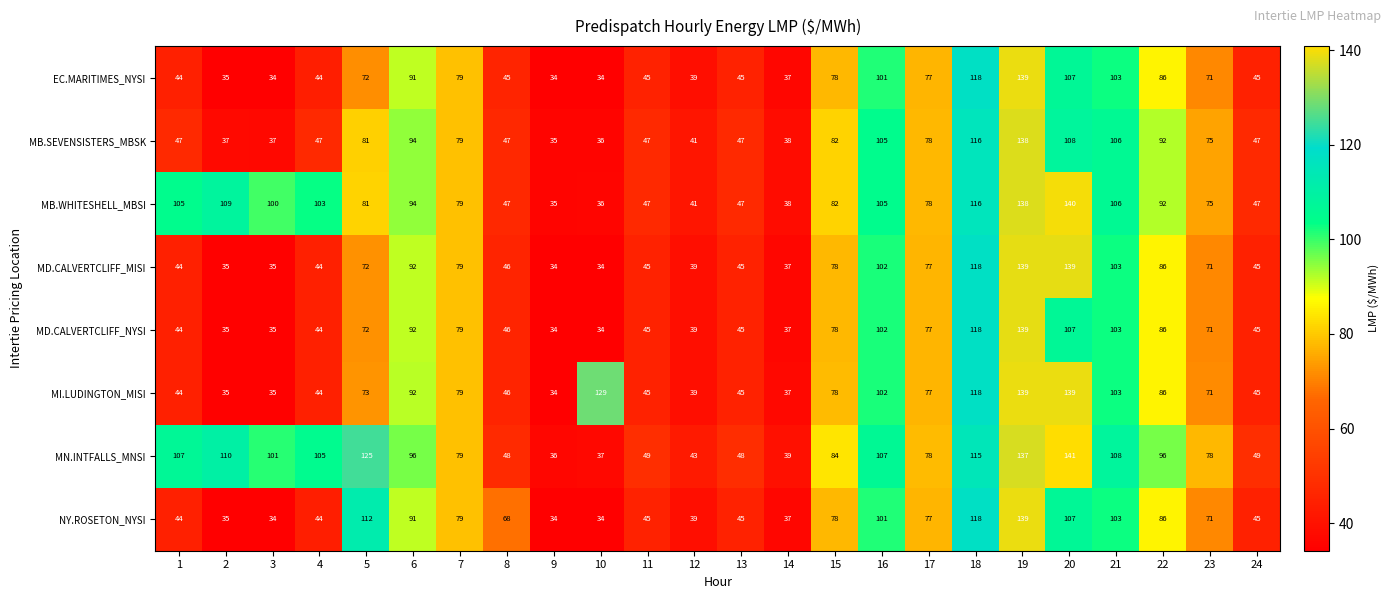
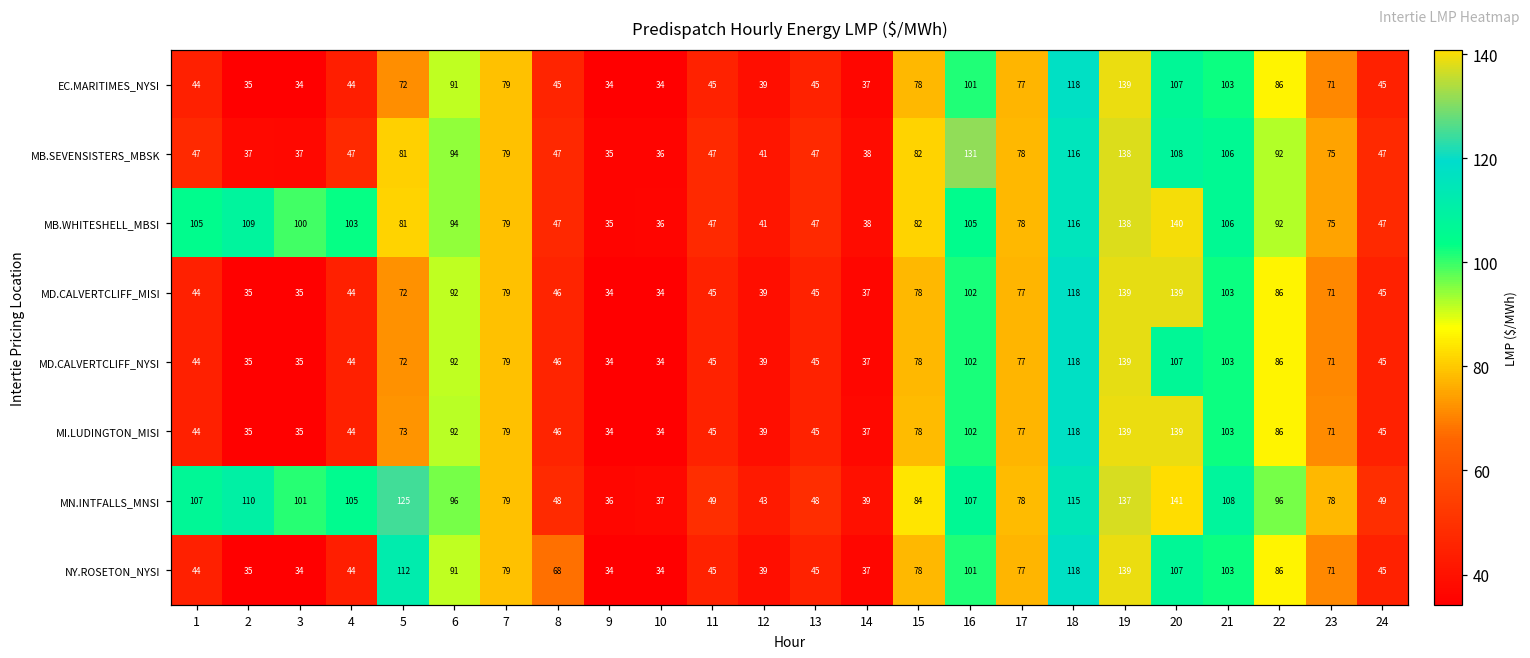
MB.SEVENSISTERS_MBSK, 16: 105 -> 131
MI.LUDINGTON_MISI, 10: 129 -> 34
